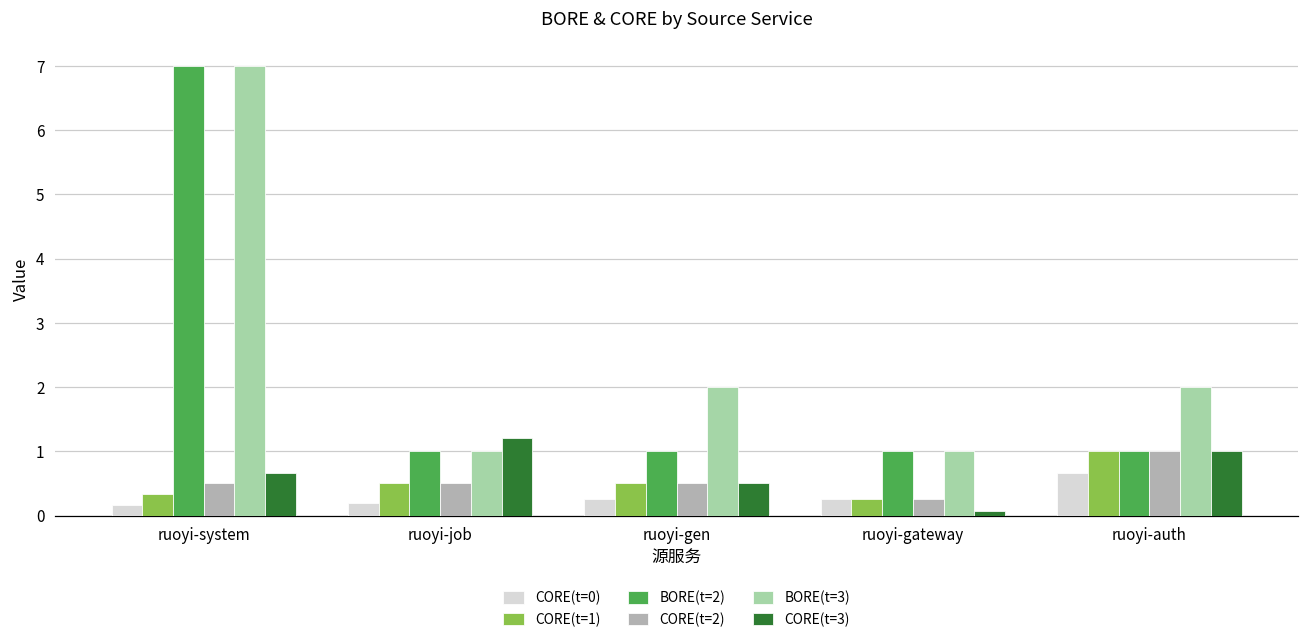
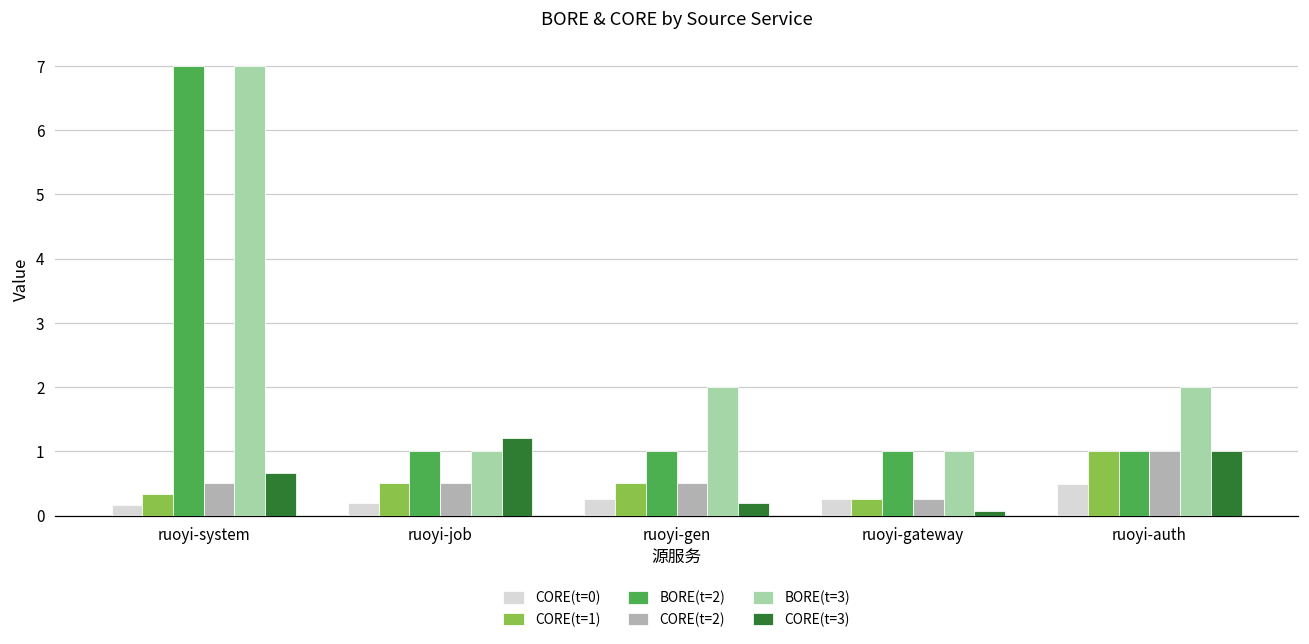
CORE(t=3), ruoyi-gen: 0.5 -> 0.2
CORE(t=0), ruoyi-auth: 0.7 -> 0.5
